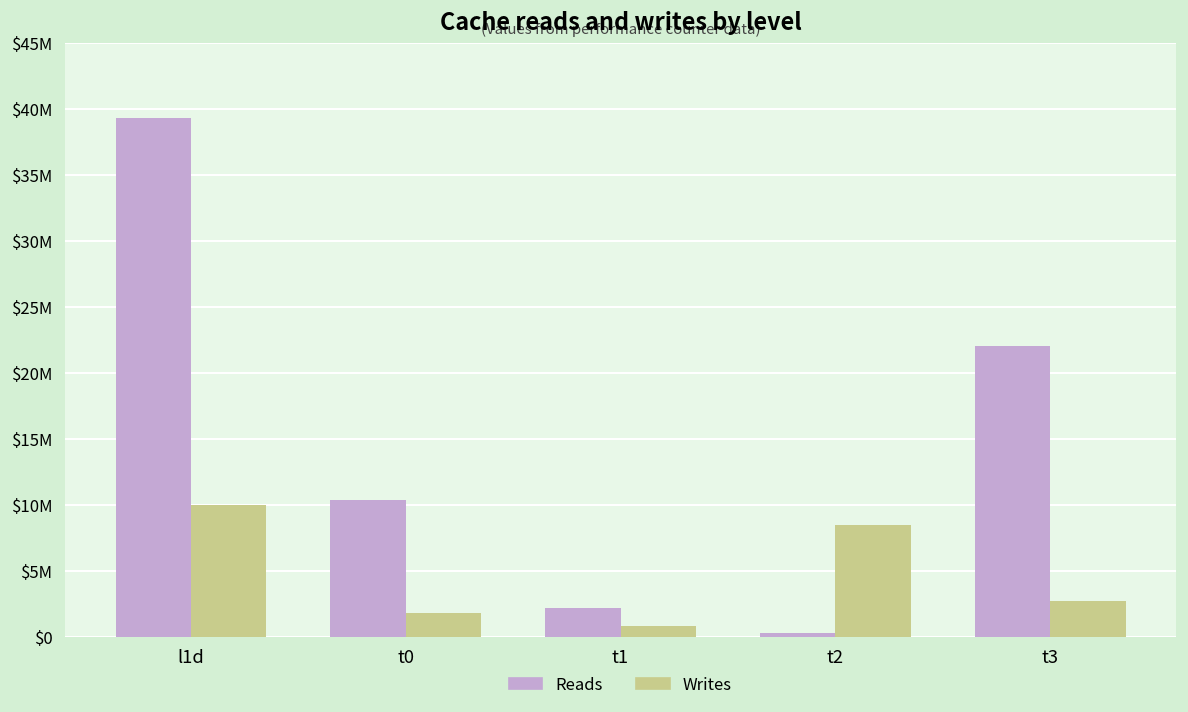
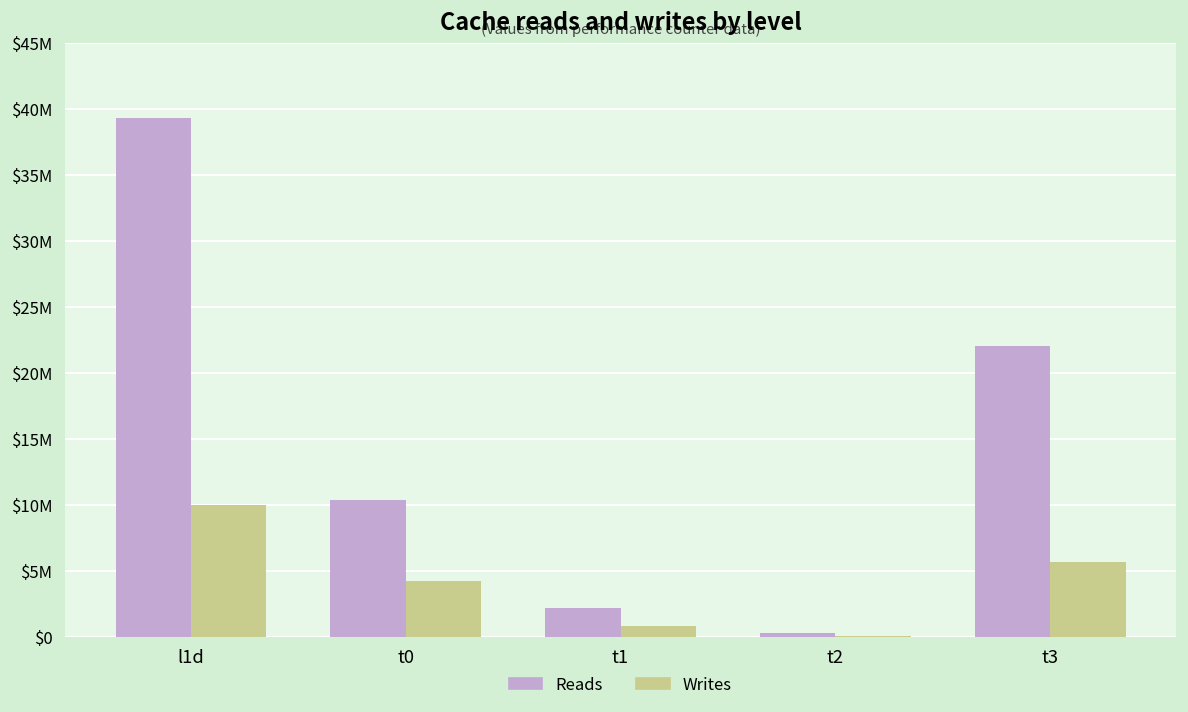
Writes, t0: $1800000 -> $4300000
Writes, t2: $8500000 -> $0
Writes, t3: $2800000 -> $5600000
